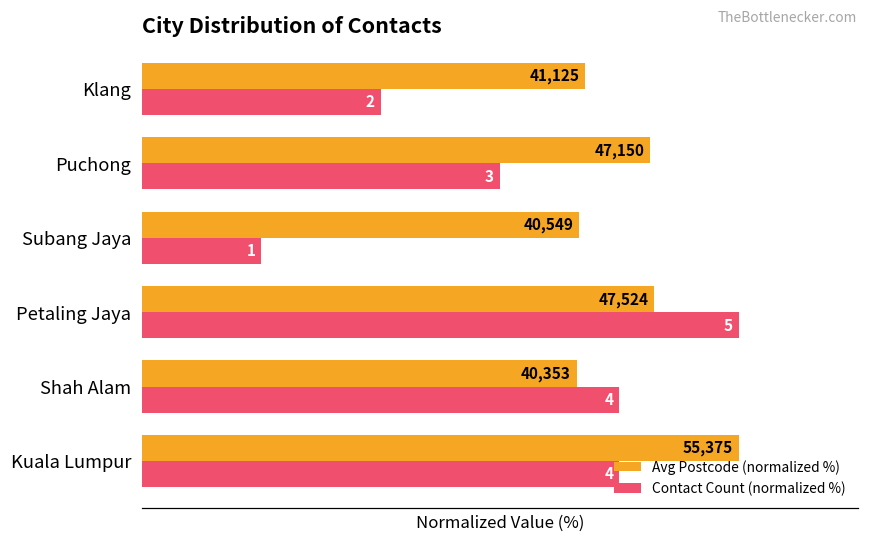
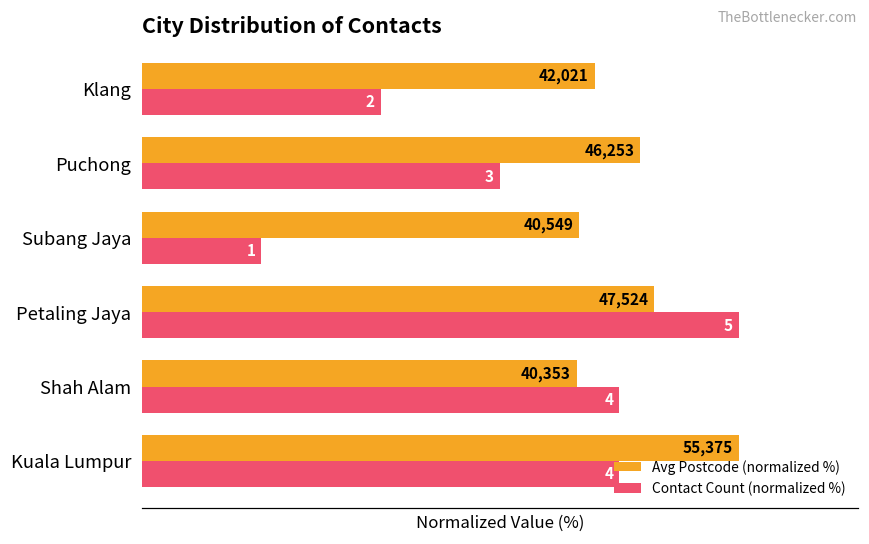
Avg Postcode (normalized %), Klang: 41,125 -> 42,021
Avg Postcode (normalized %), Puchong: 47,150 -> 46,253
